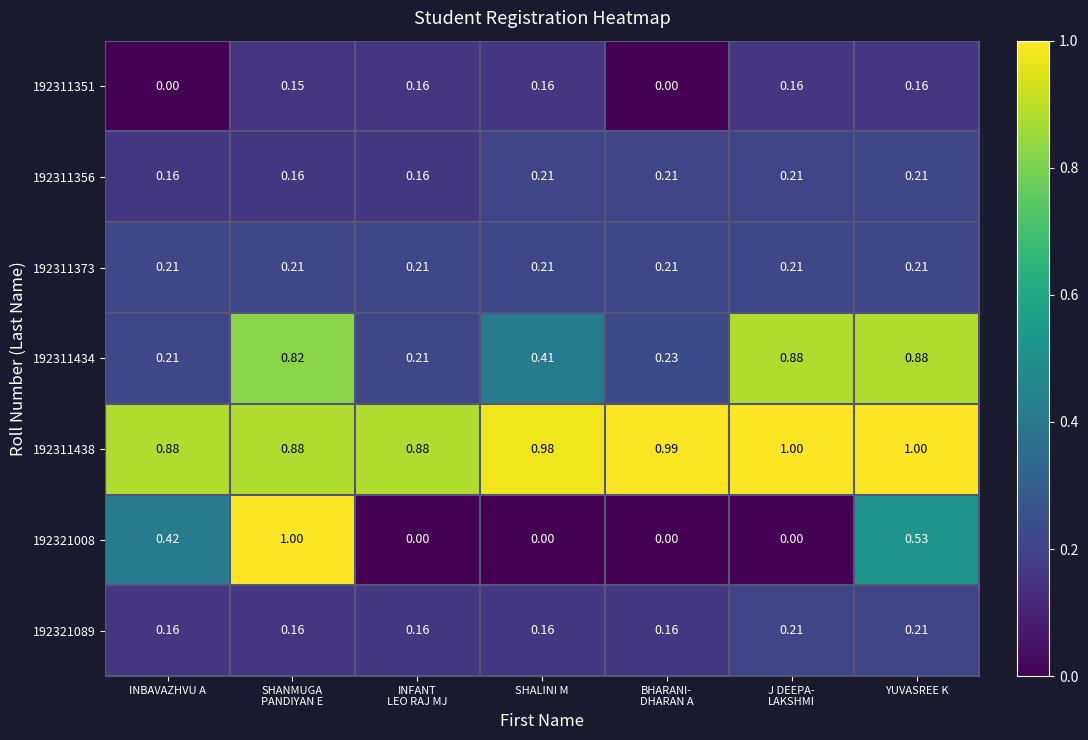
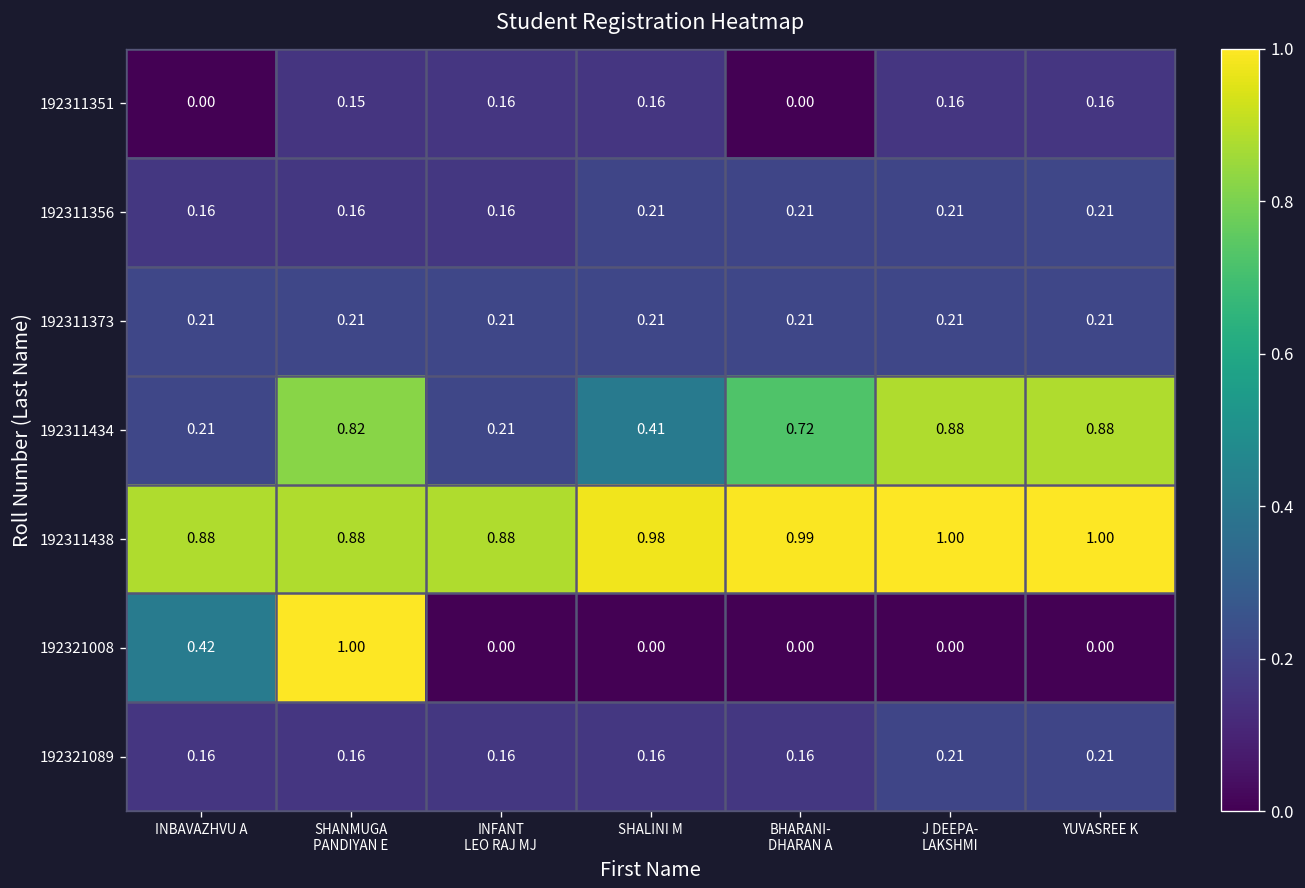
192311434, BHARANI- DHARAN A: 0.23 -> 0.72
192321008, YUVASREE K: 0.53 -> 0.00
